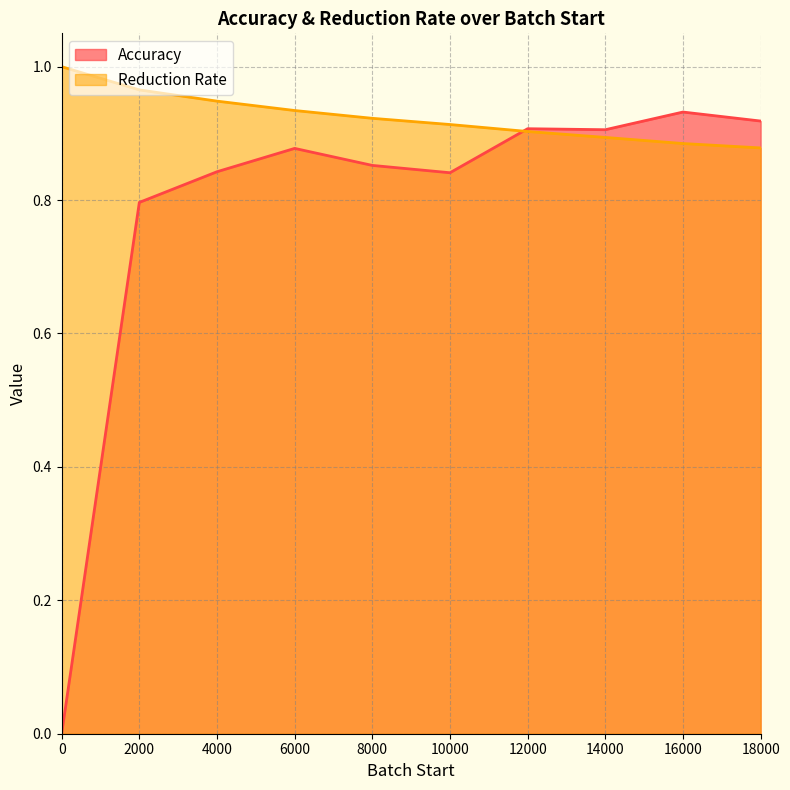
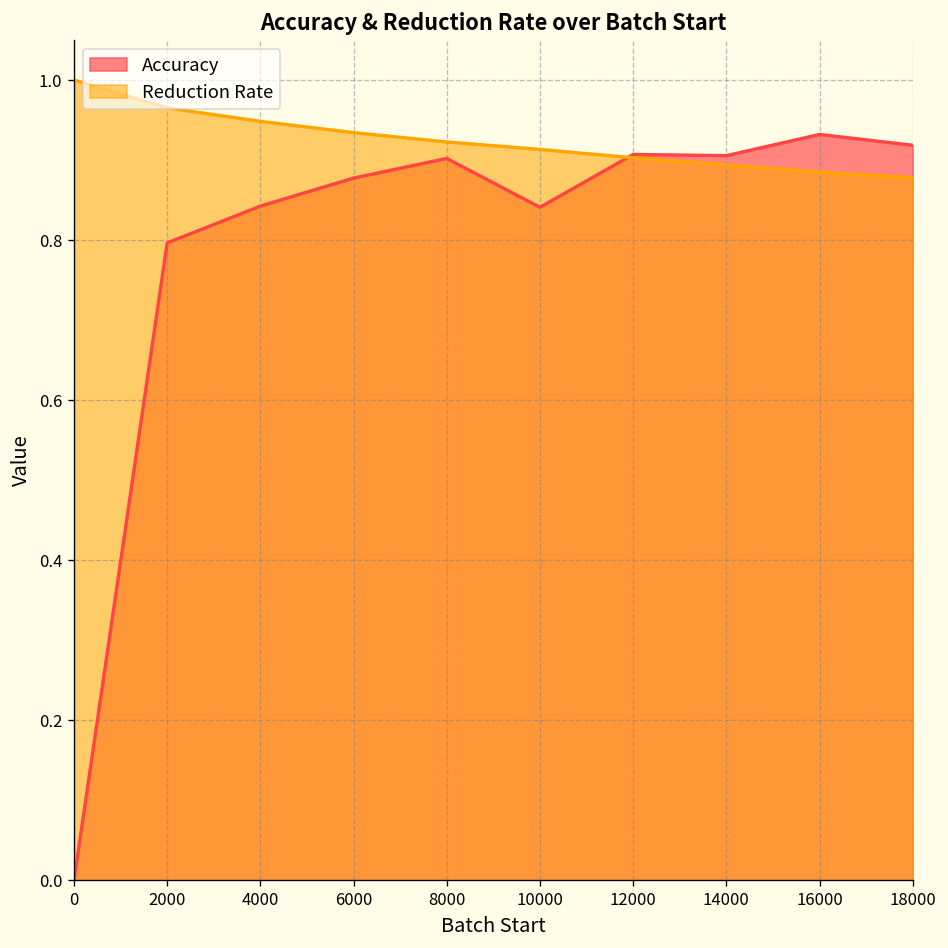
Accuracy, 8000: 0.85 -> 0.90
